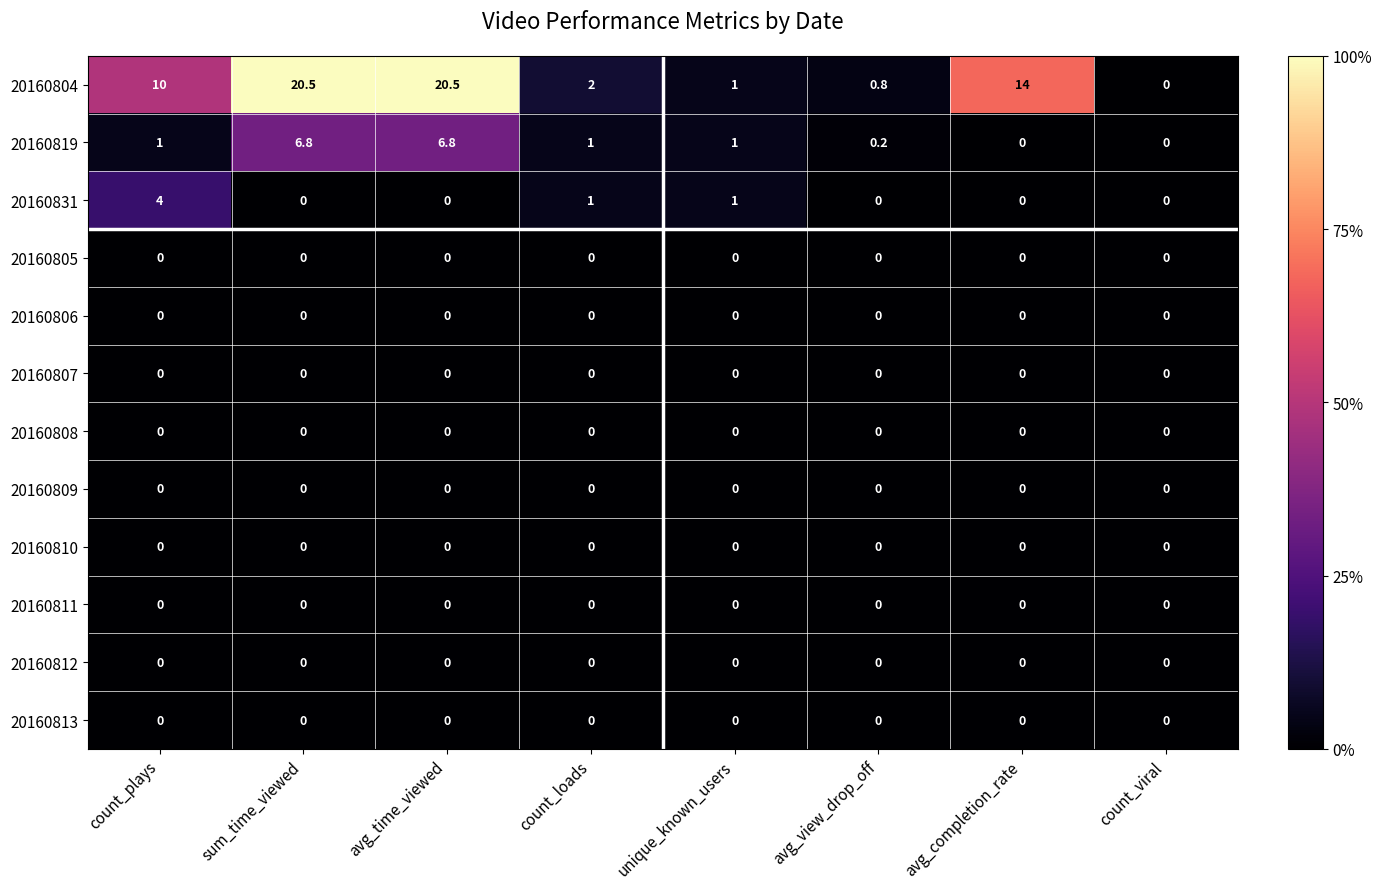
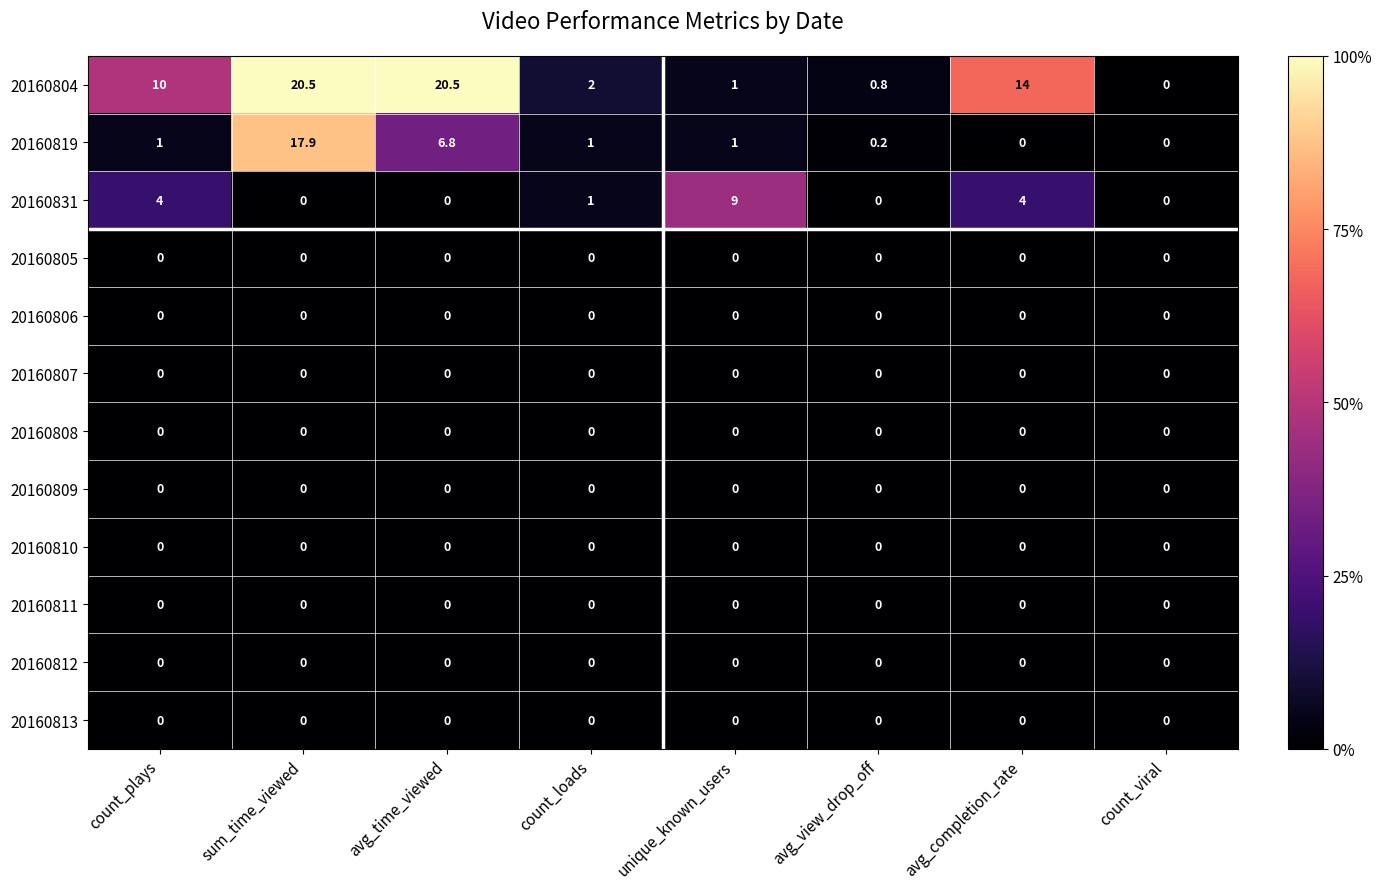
20160819, sum_time_viewed: 6.8 -> 17.9
20160831, unique_known_users: 1 -> 9
20160831, avg_completion_rate: 0 -> 4
